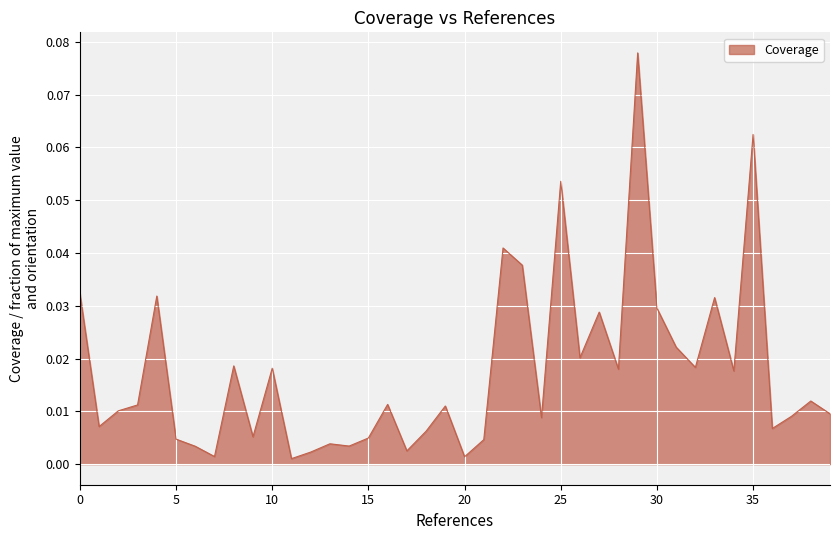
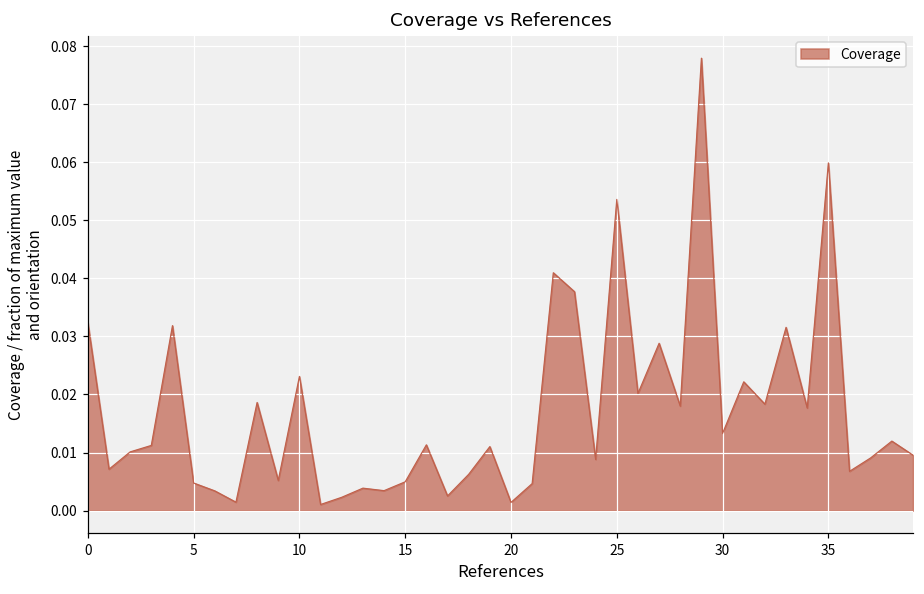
10: 0.018 -> 0.023
30: 0.030 -> 0.013
35: 0.062 -> 0.060
